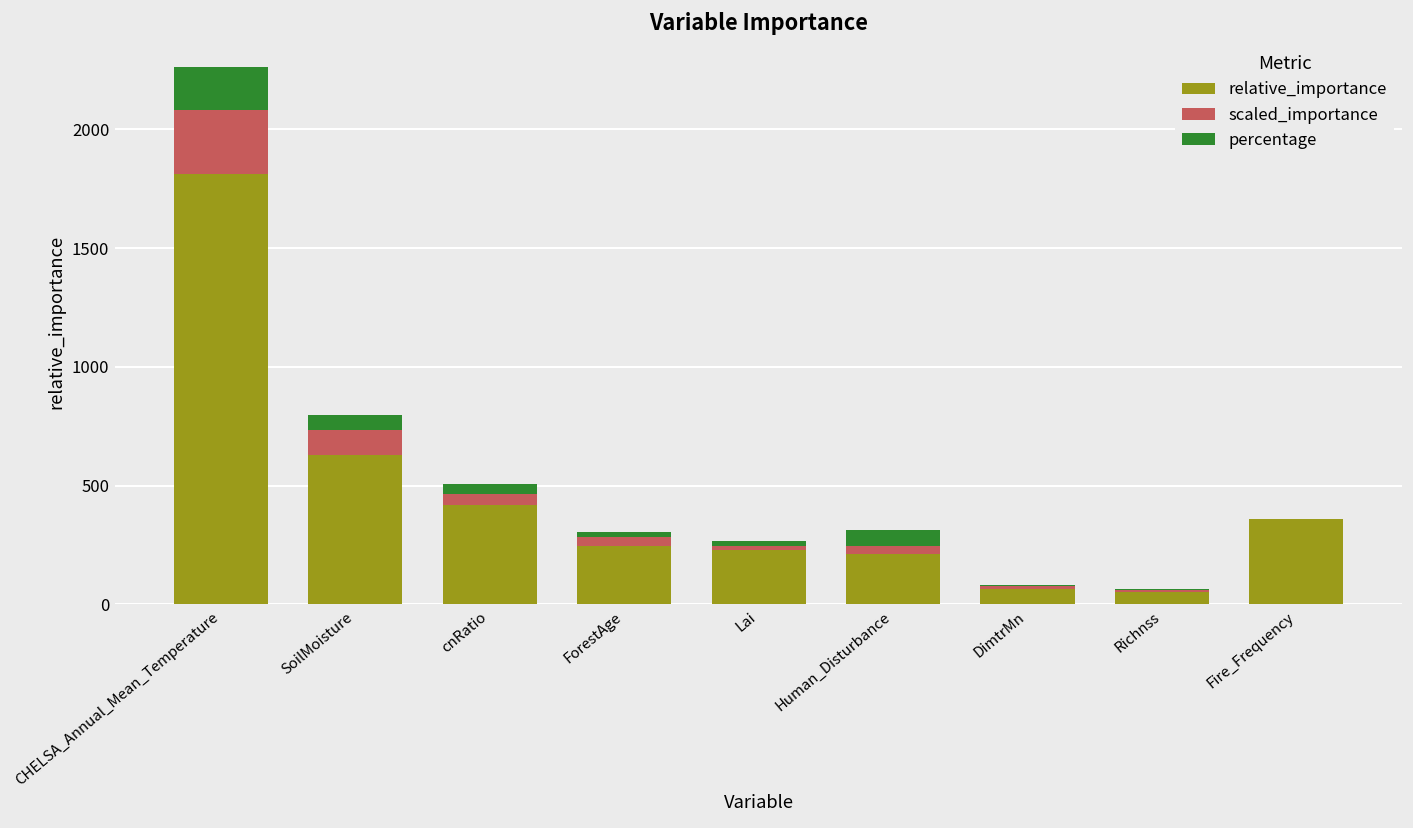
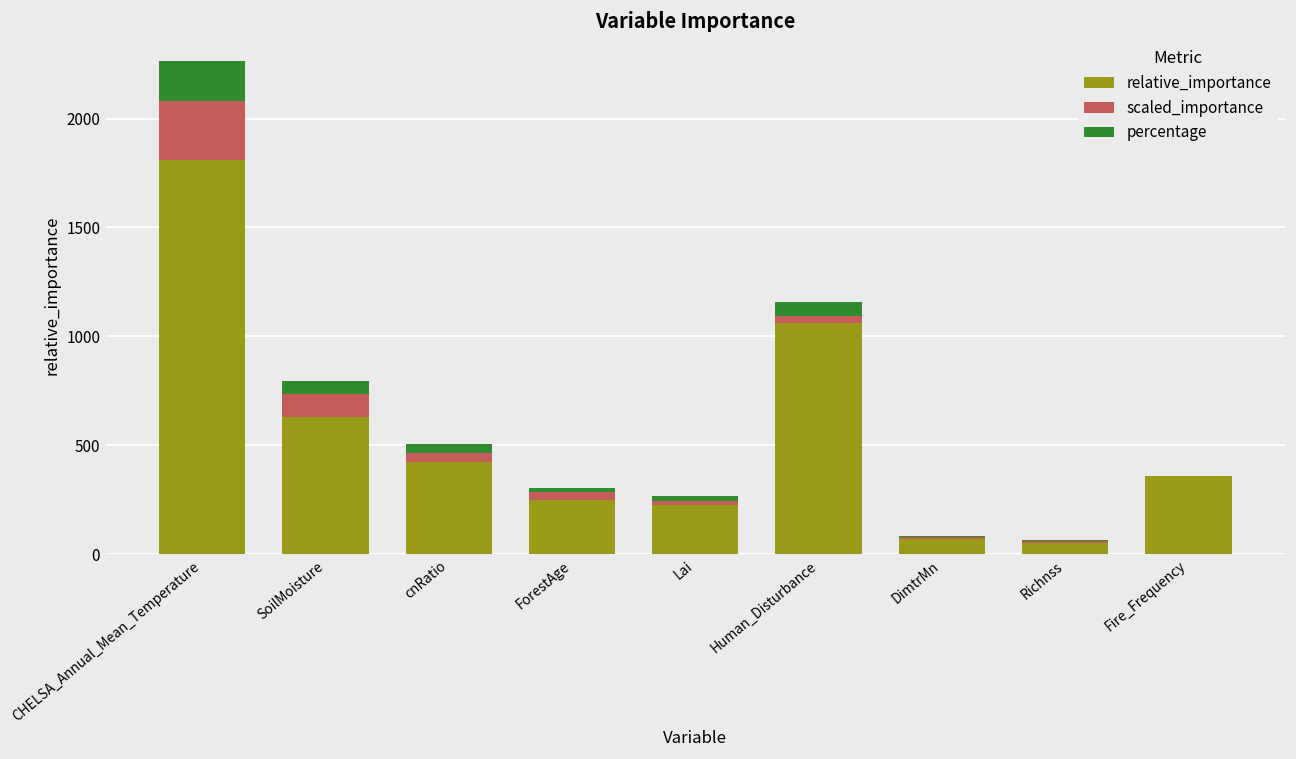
relative_importance, Human_Disturbance: 210 -> 1060
